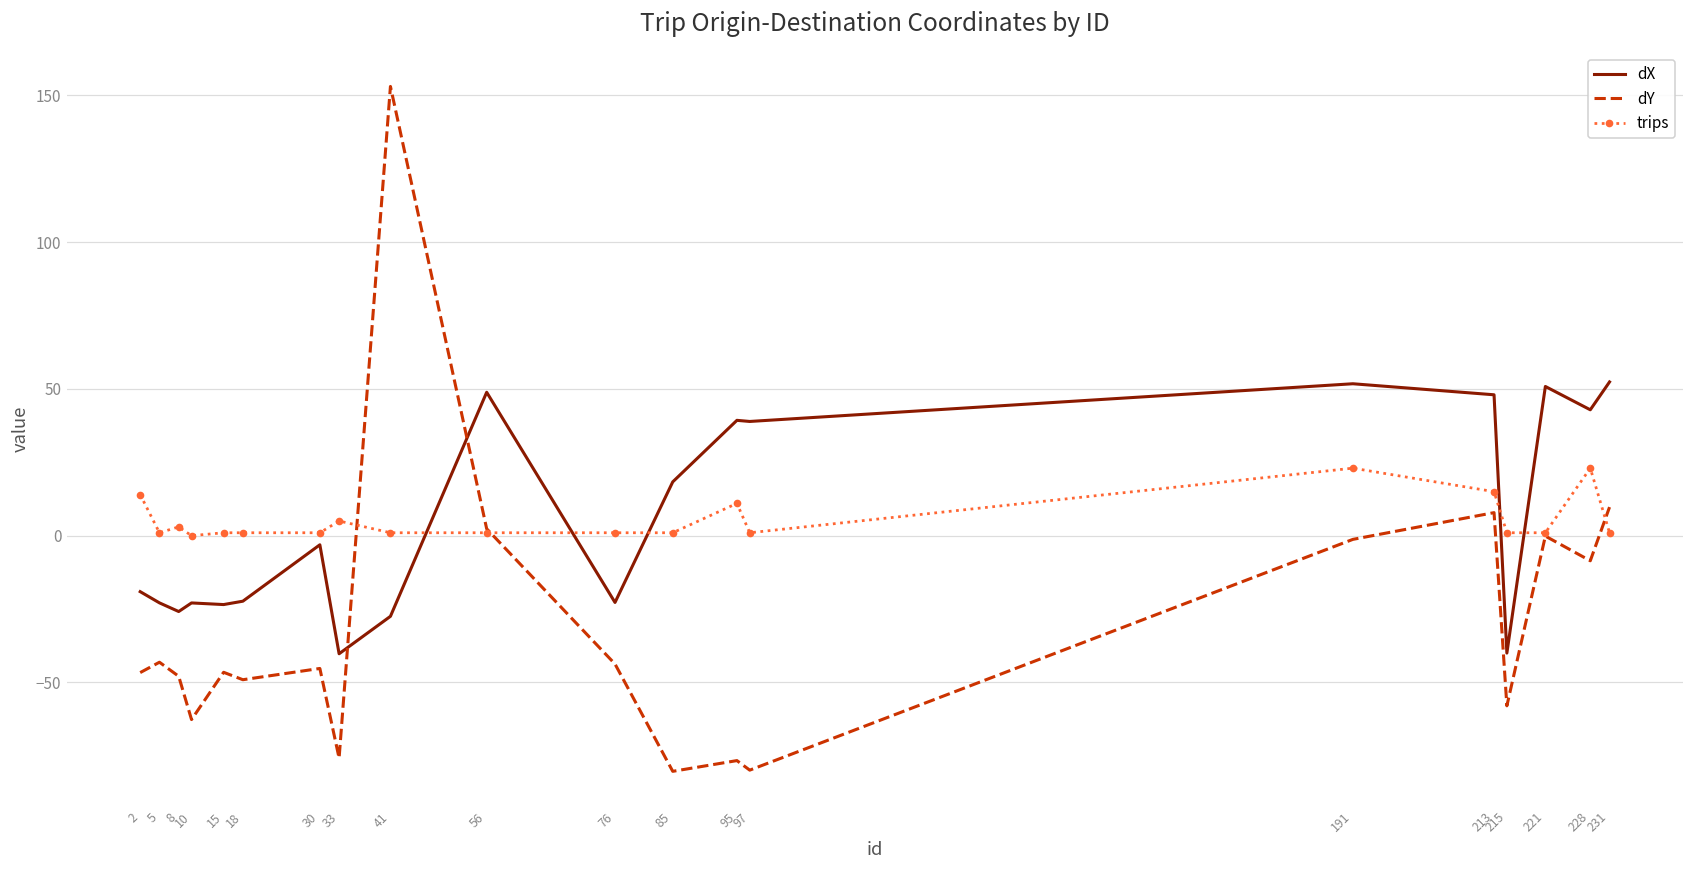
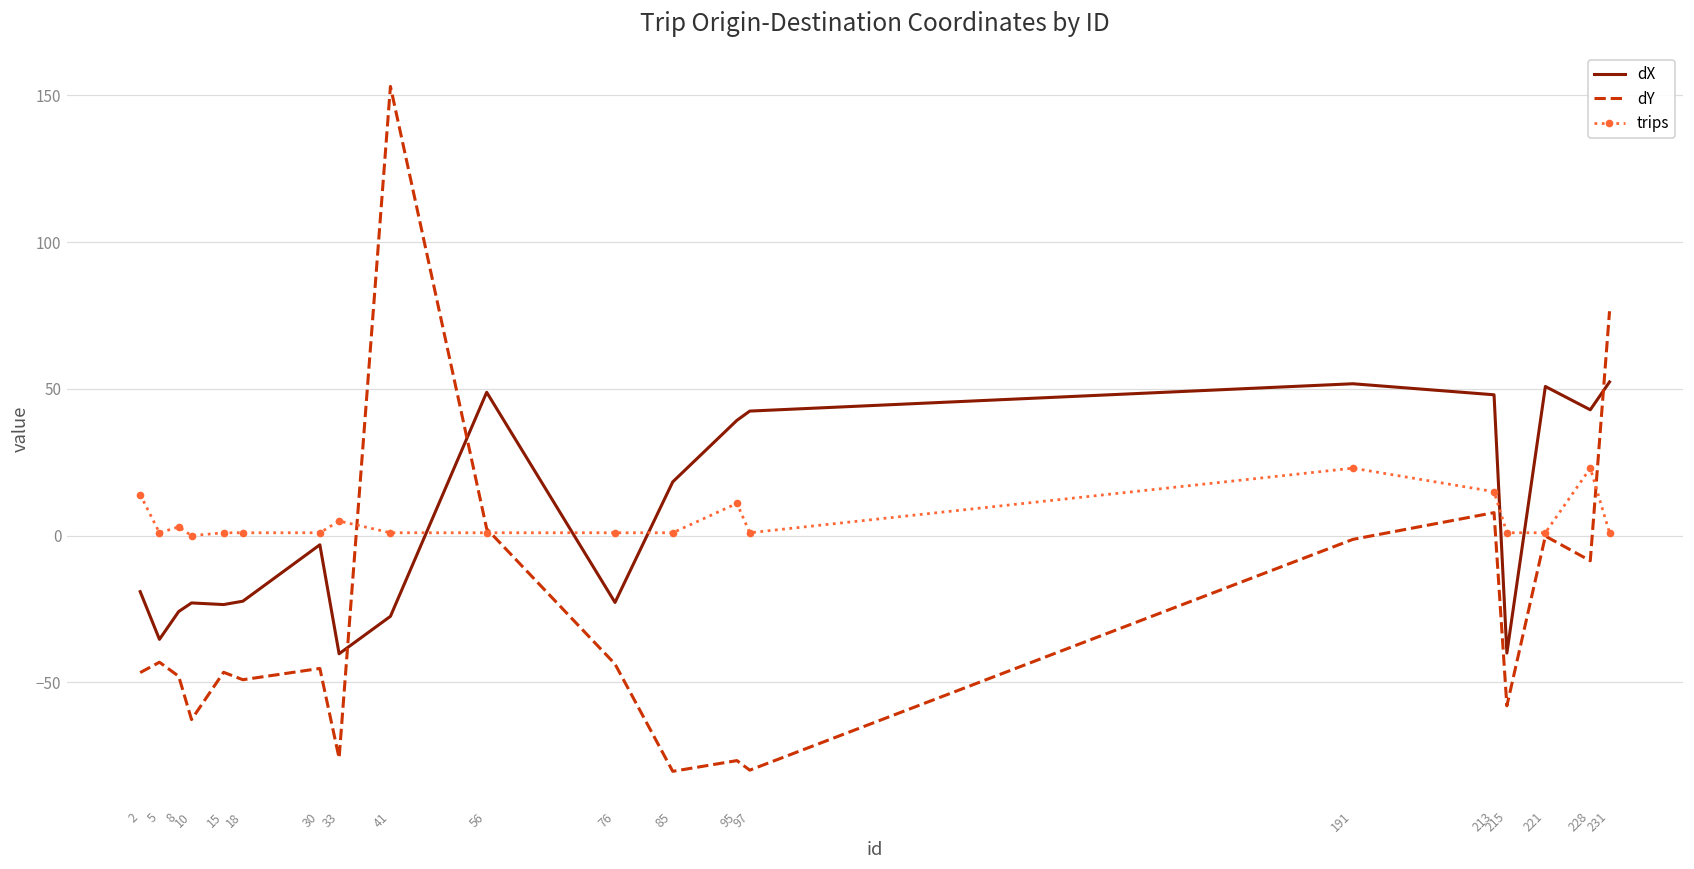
dX, 5: -23 -> -35
dX, 97: 39 -> 42
dY, 231: 10 -> 76
